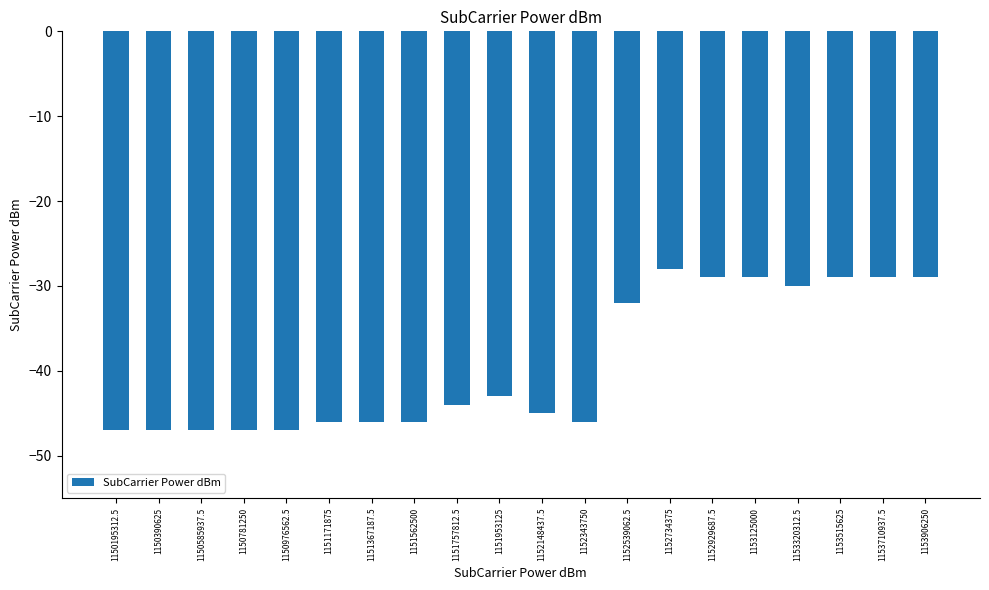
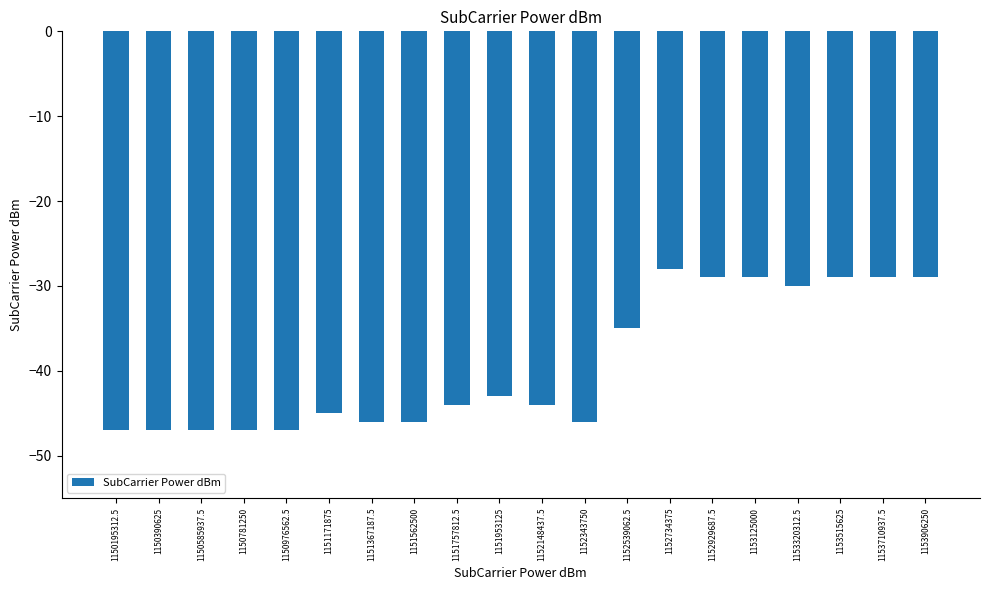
1151171875: -46 -> -45
1152148437.5: -45 -> -44
1152539062.5: -32 -> -35
